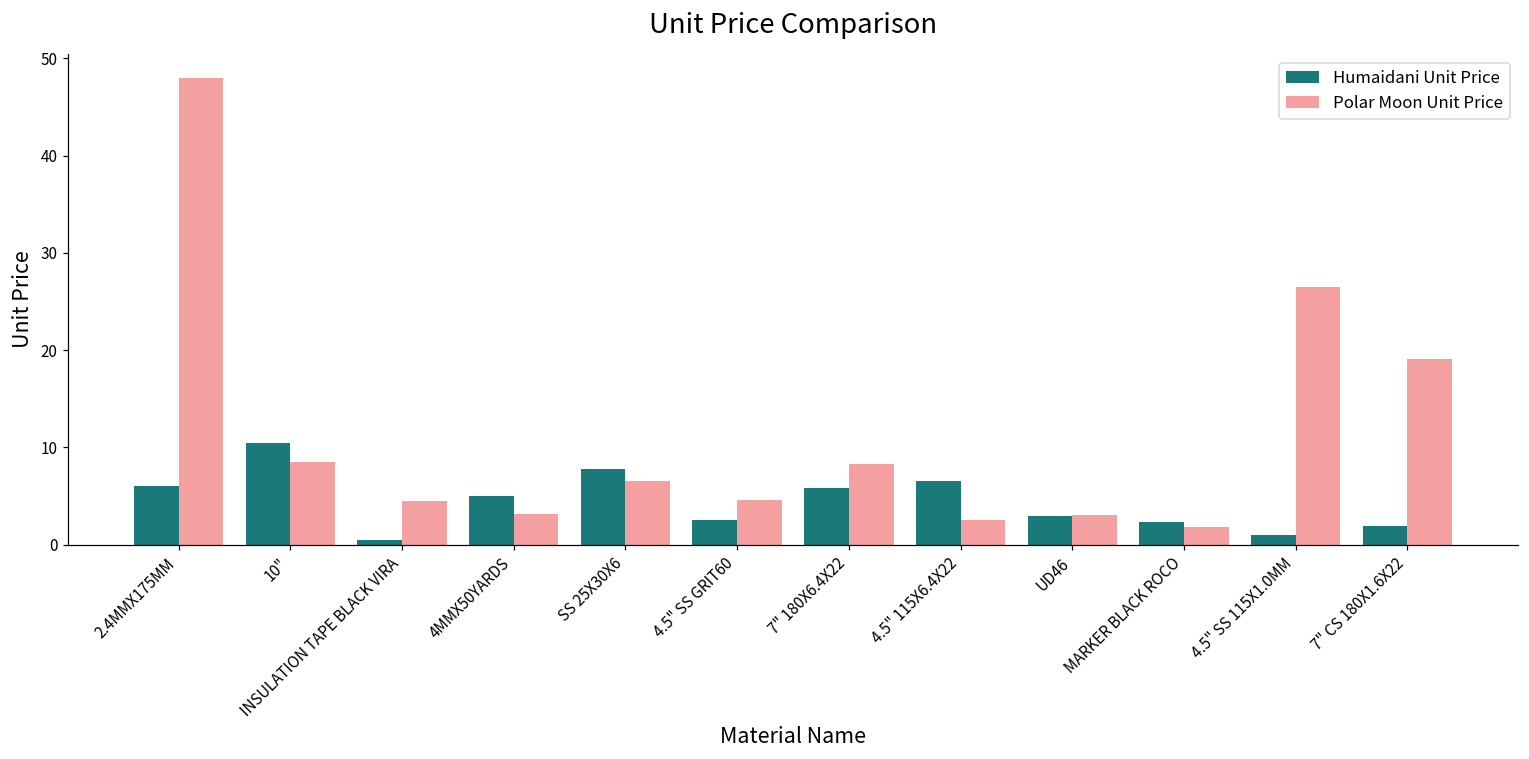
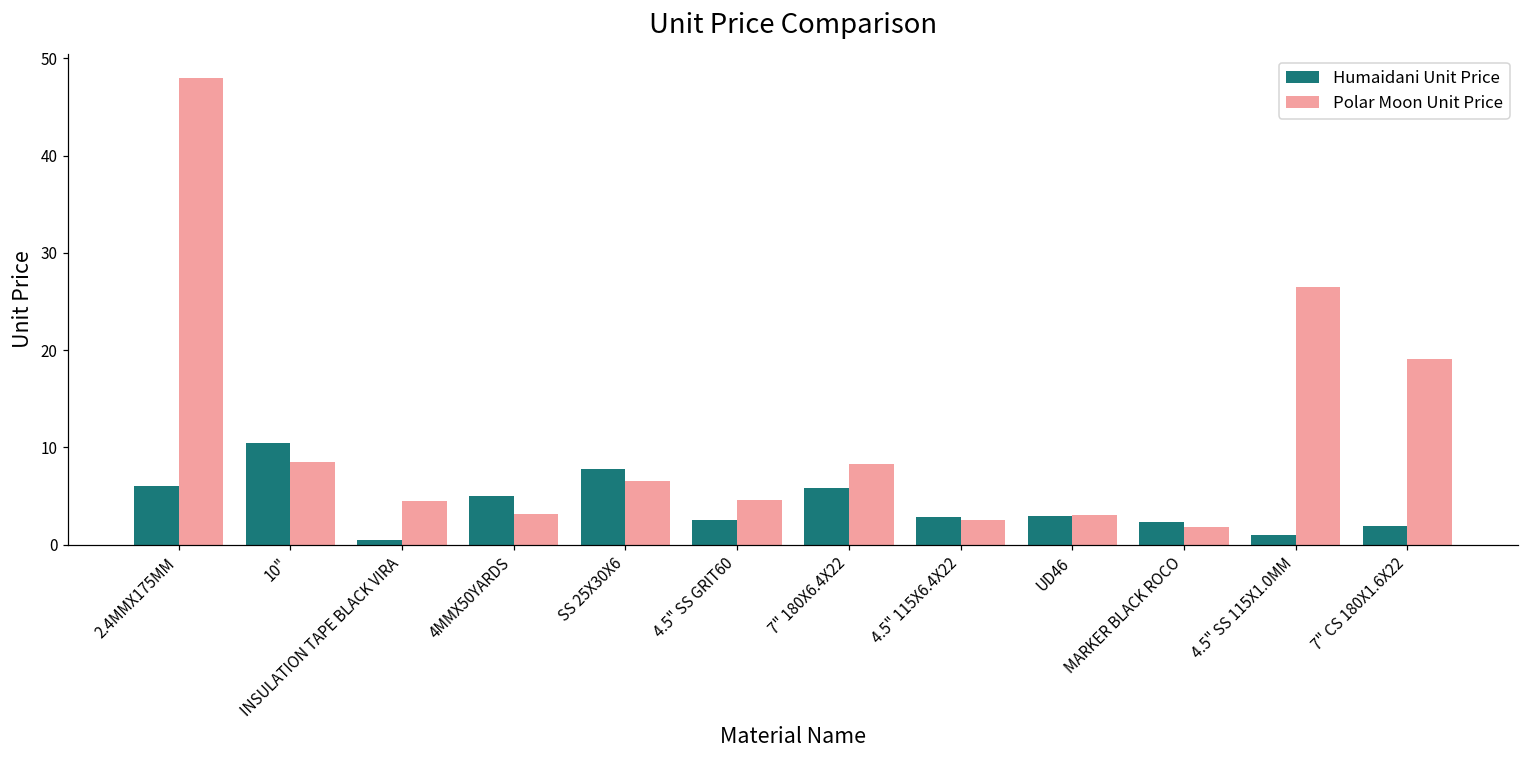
Humaidani Unit Price, 4.5" 115X6.4X22: 7 -> 3
